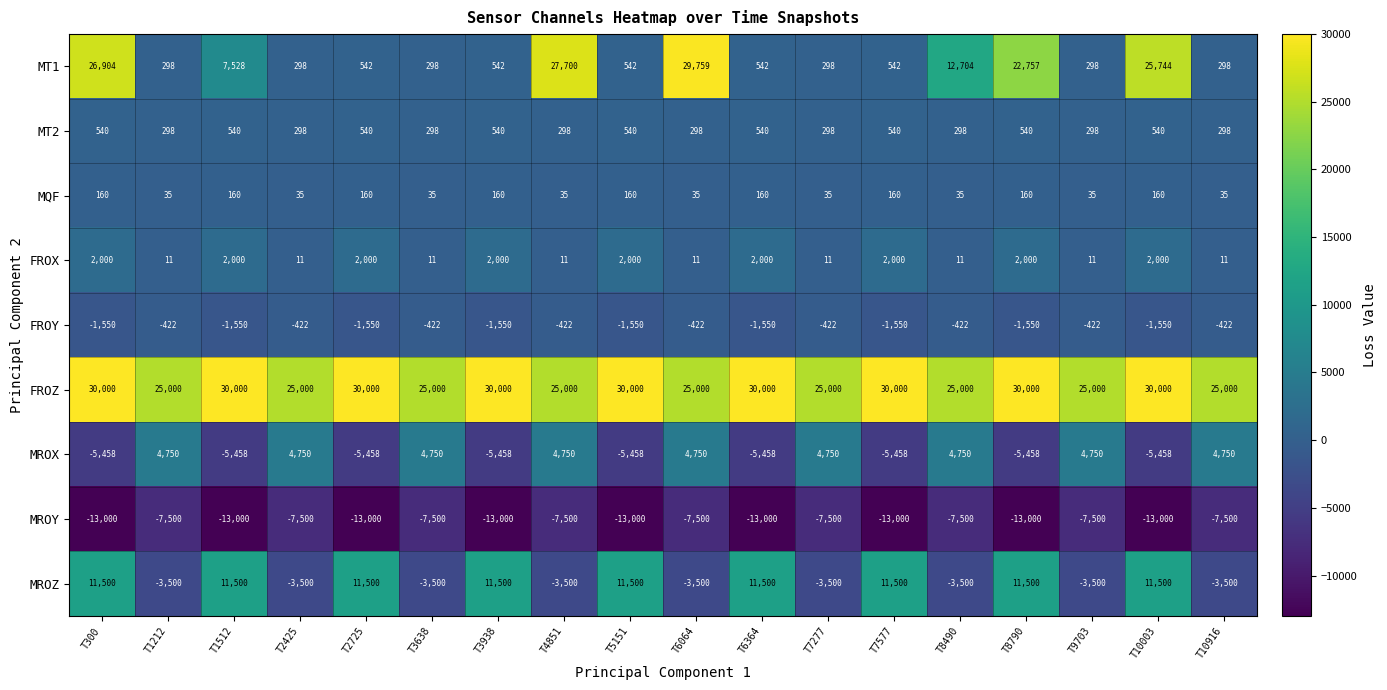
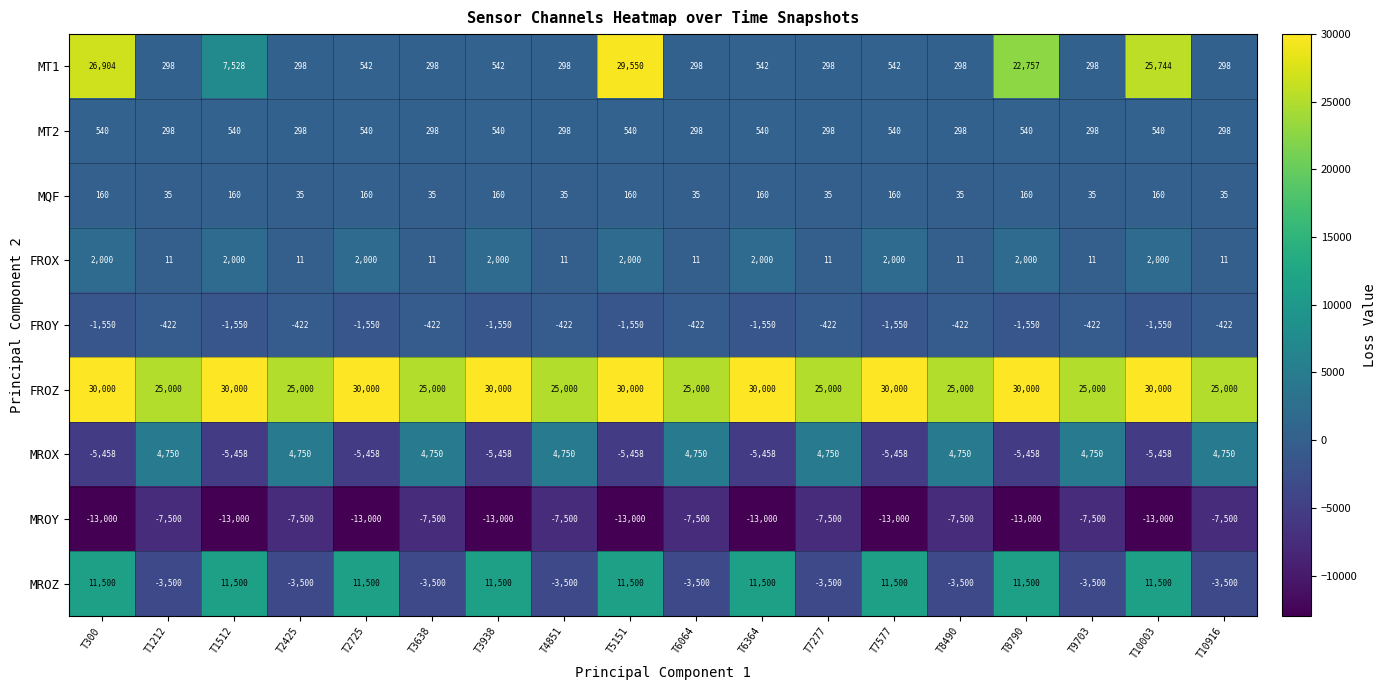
MT1, T4851: 27,700 -> 298
MT1, T5151: 542 -> 29,550
MT1, T6064: 29,759 -> 298
MT1, T8490: 12,704 -> 298
